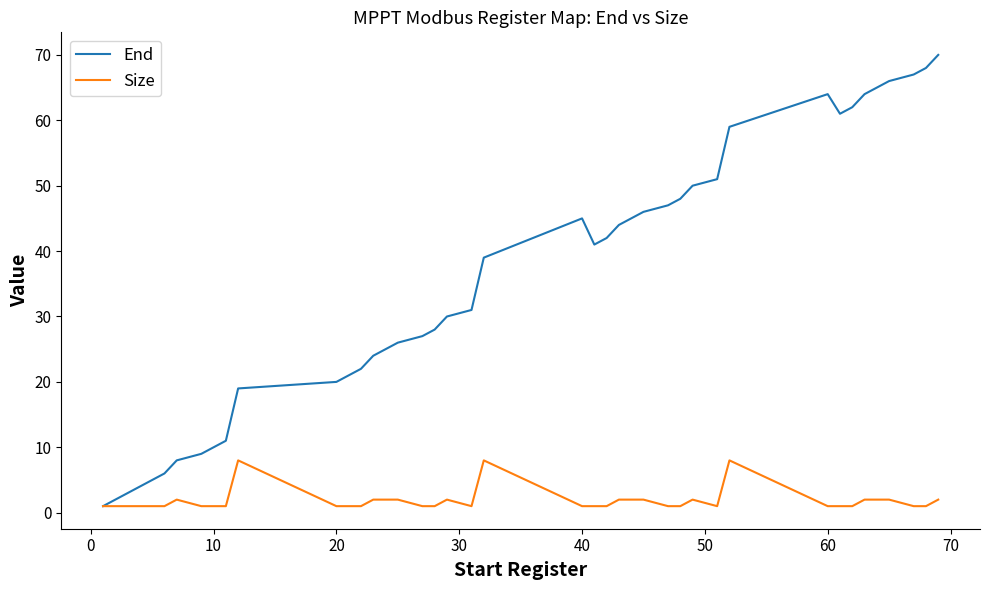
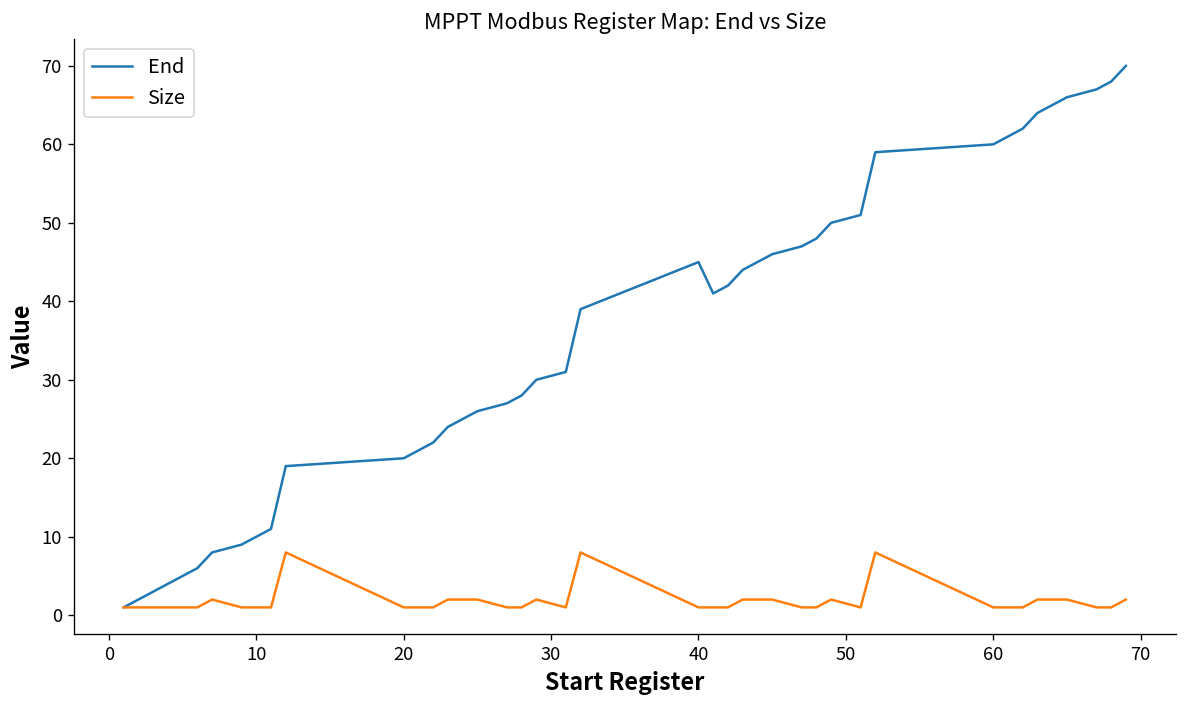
End, 60: 64 -> 60
